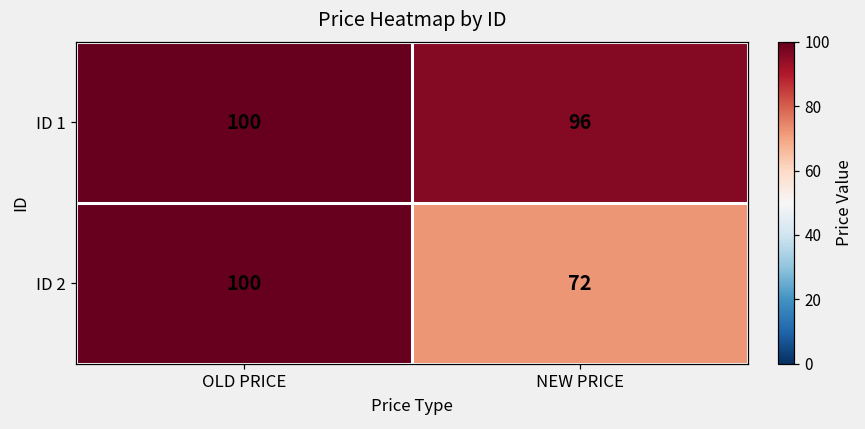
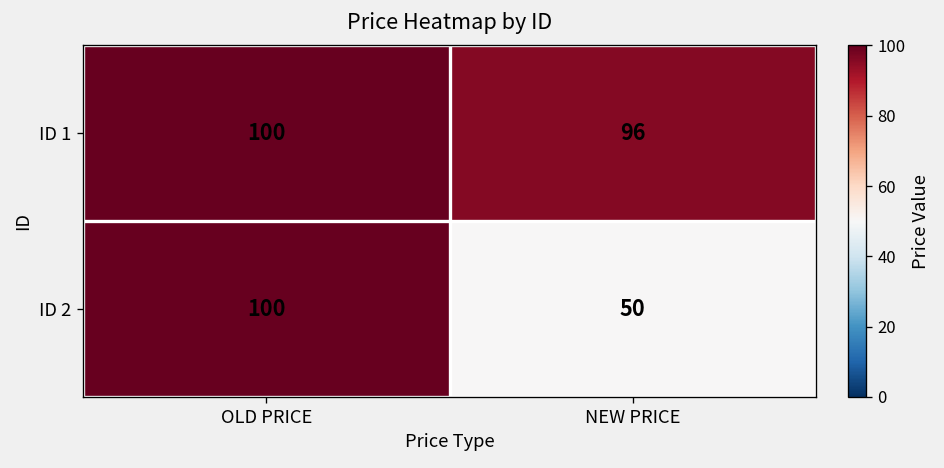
ID 2, NEW PRICE: 72 -> 50
